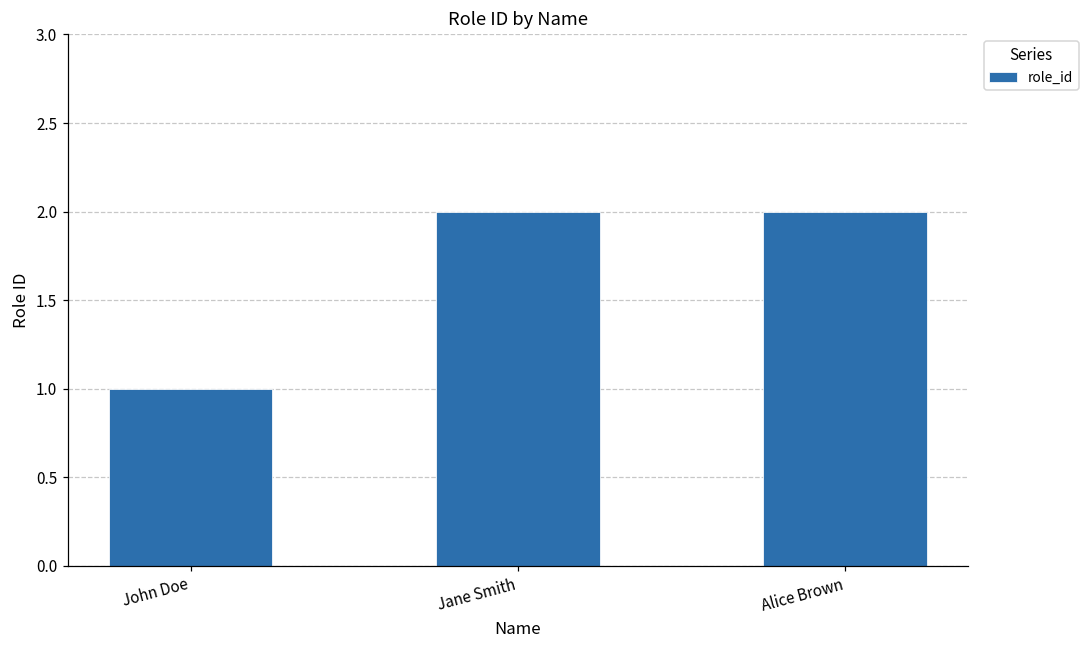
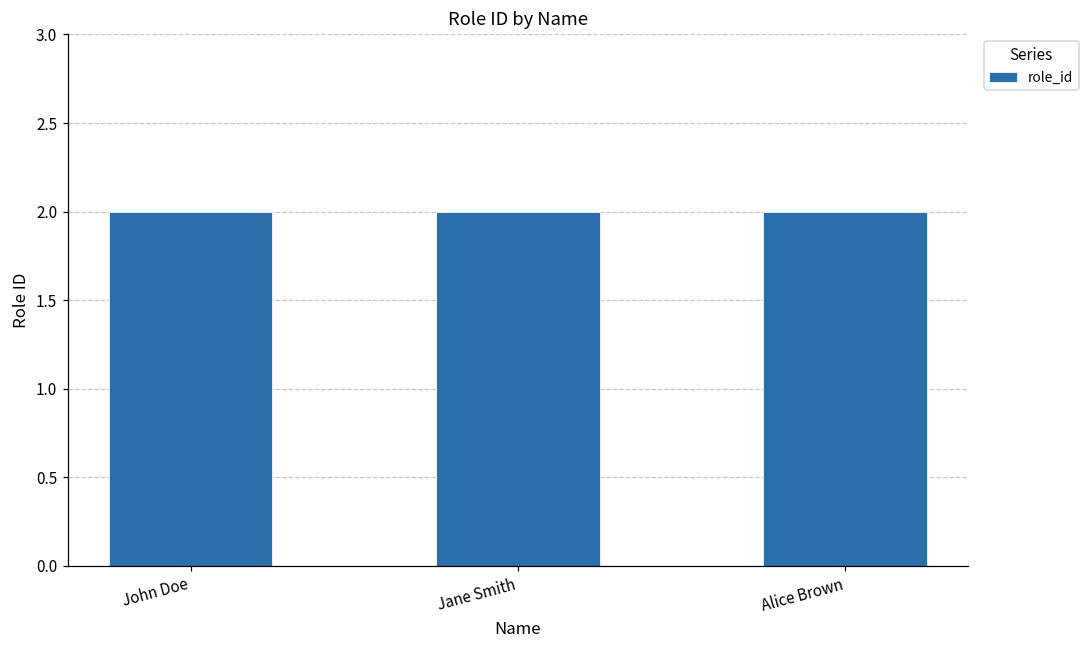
John Doe: 1 -> 2
